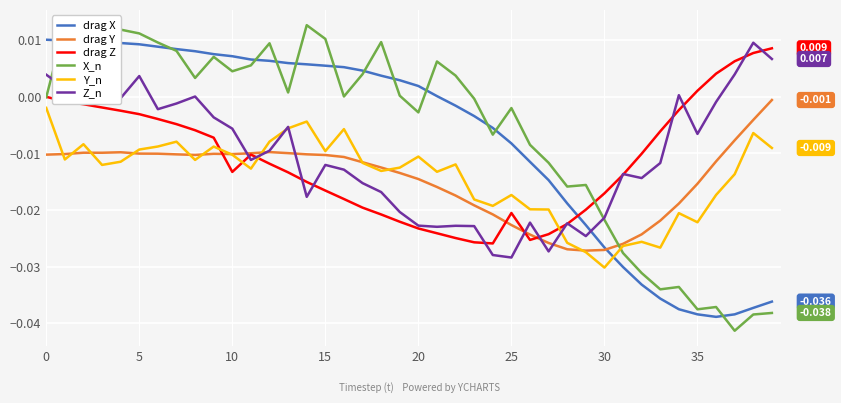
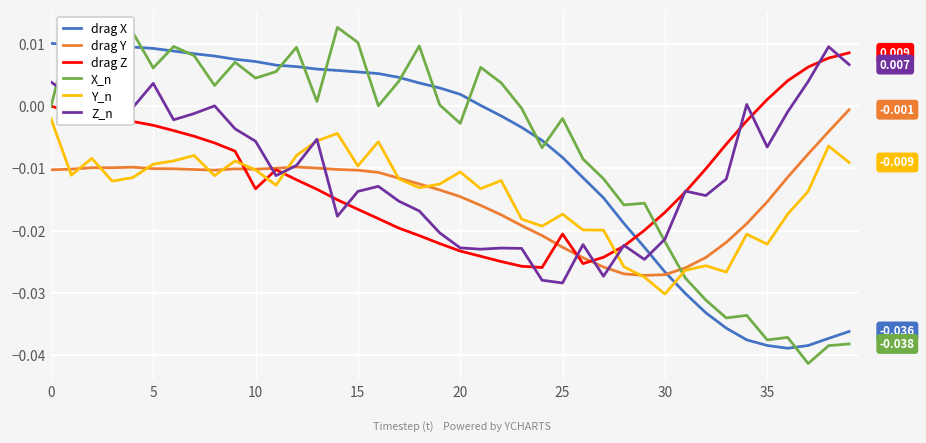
X_n, 5: 0.011 -> 0.006
Z_n, 15: -0.012 -> -0.014
